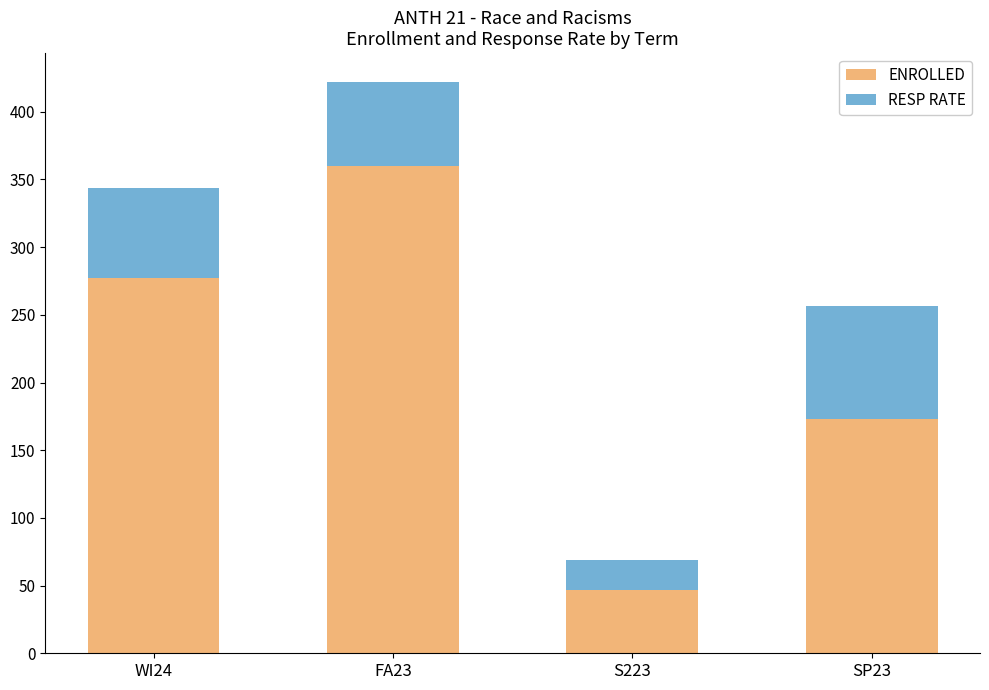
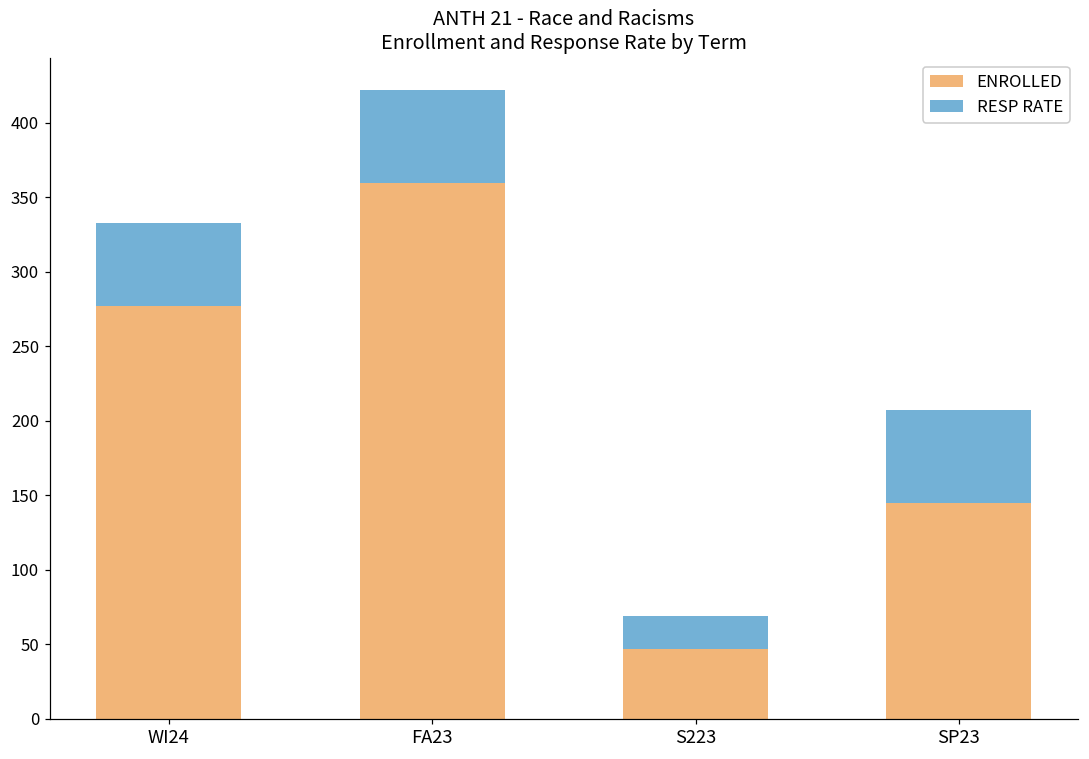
RESP RATE, WI24: 67 -> 56
ENROLLED, SP23: 173 -> 145
RESP RATE, SP23: 83 -> 62
